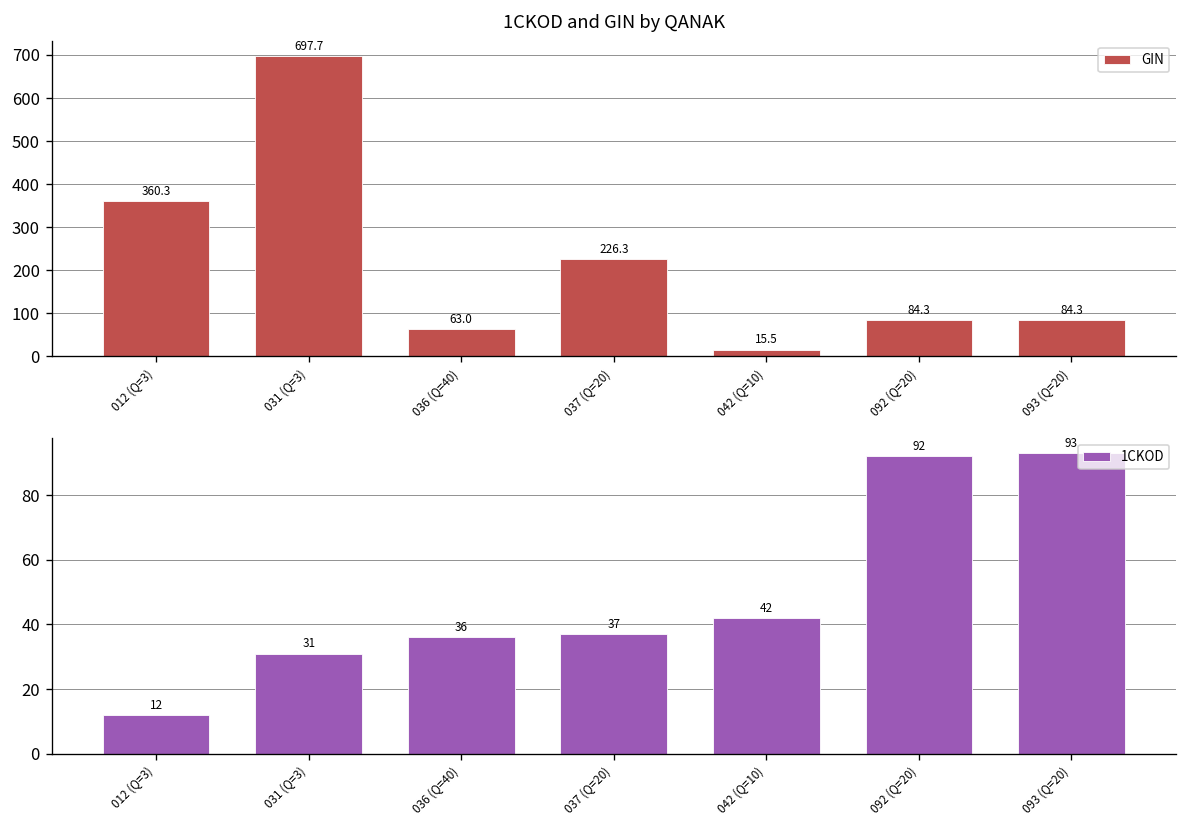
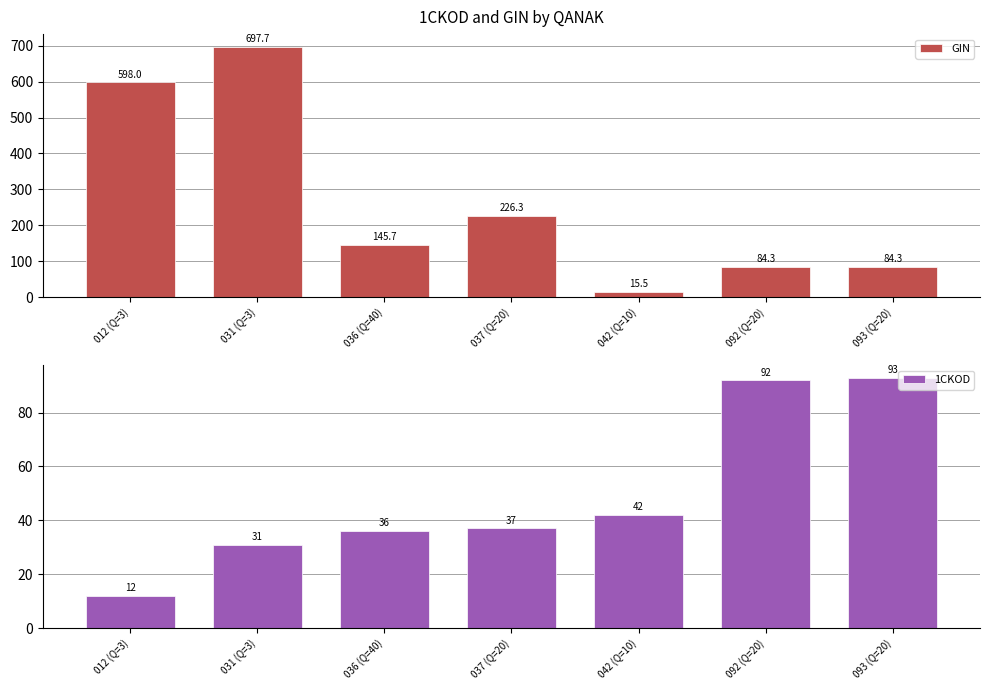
1CKOD and GIN by QANAK, 012 (Q=3): 360.3 -> 598.0
1CKOD and GIN by QANAK, 036 (Q=40): 63.0 -> 145.7
